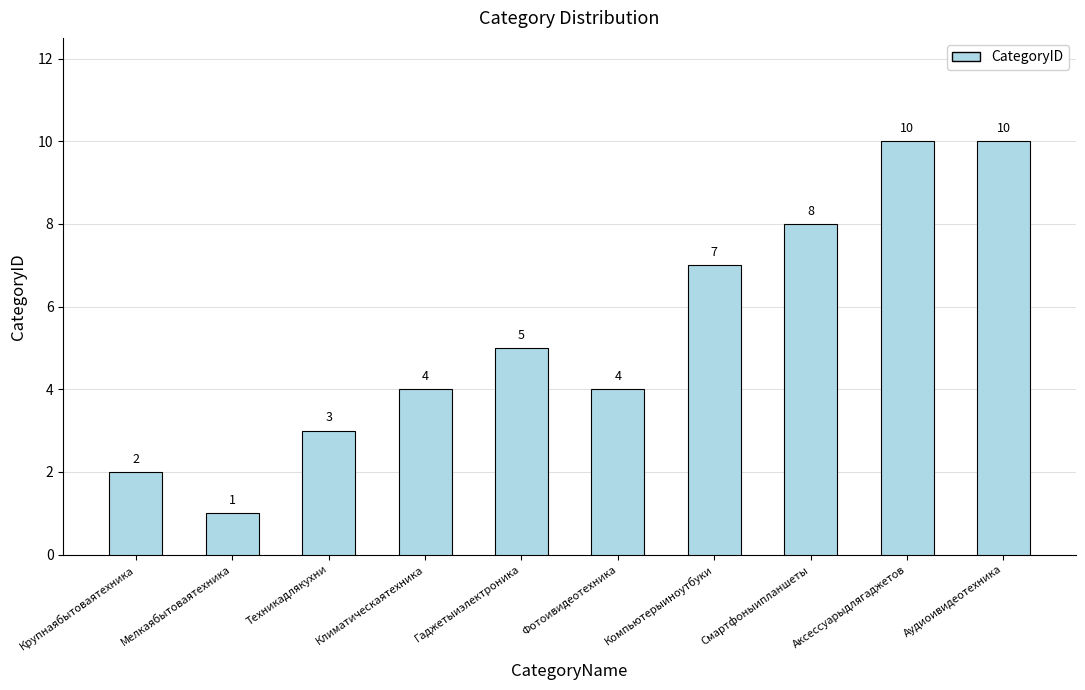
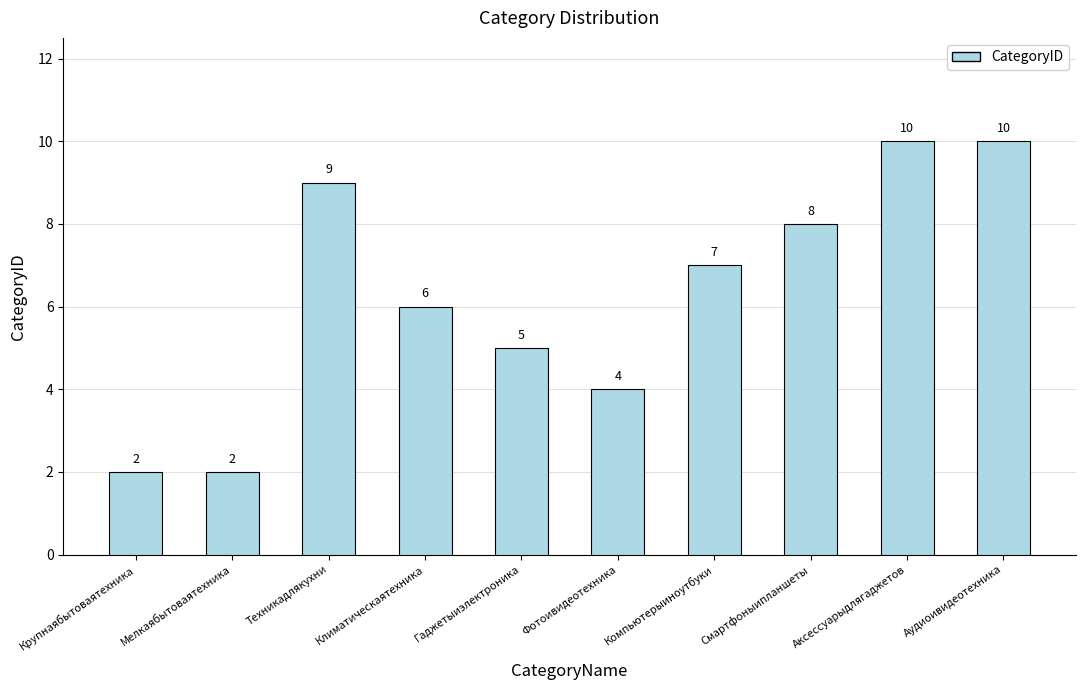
Мелкаябытоваятехника: 1 -> 2
Техникадлякухни: 3 -> 9
Климатическаятехника: 4 -> 6
